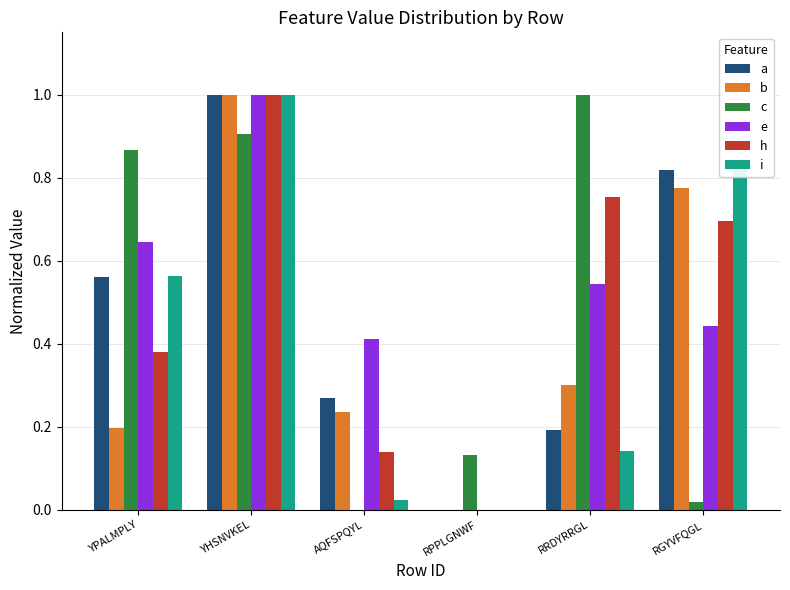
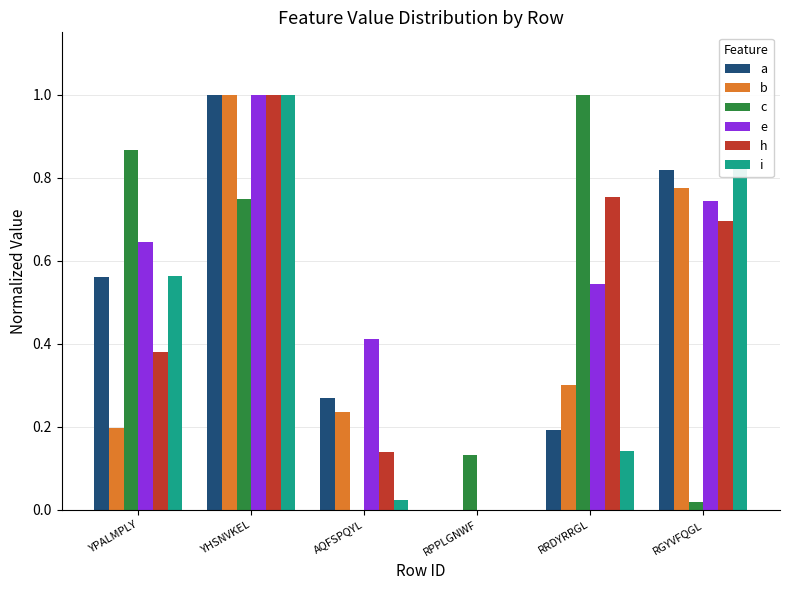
c, YHSNVKEL: 0.91 -> 0.75
e, RGYVFQGL: 0.44 -> 0.74
